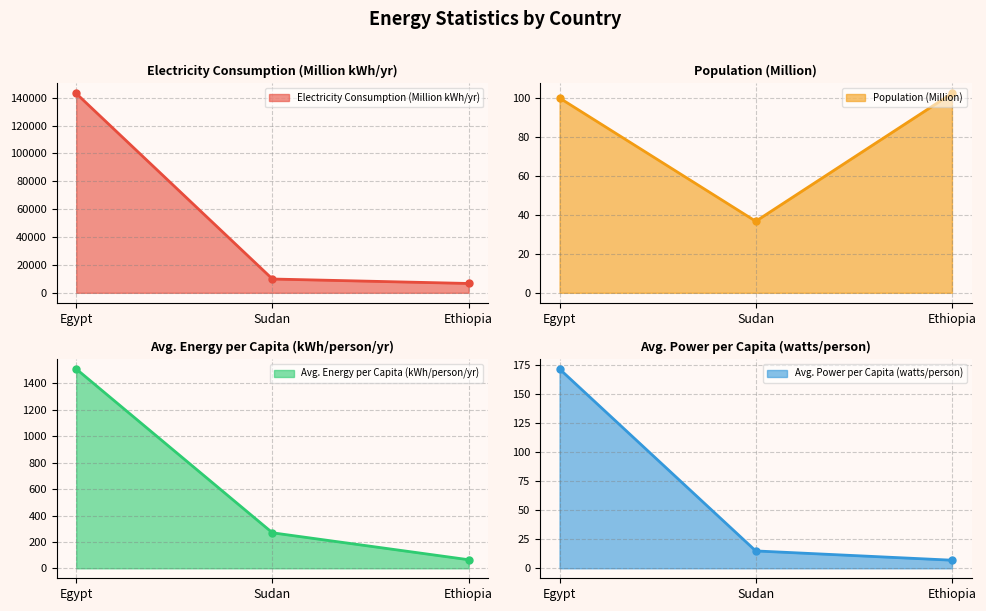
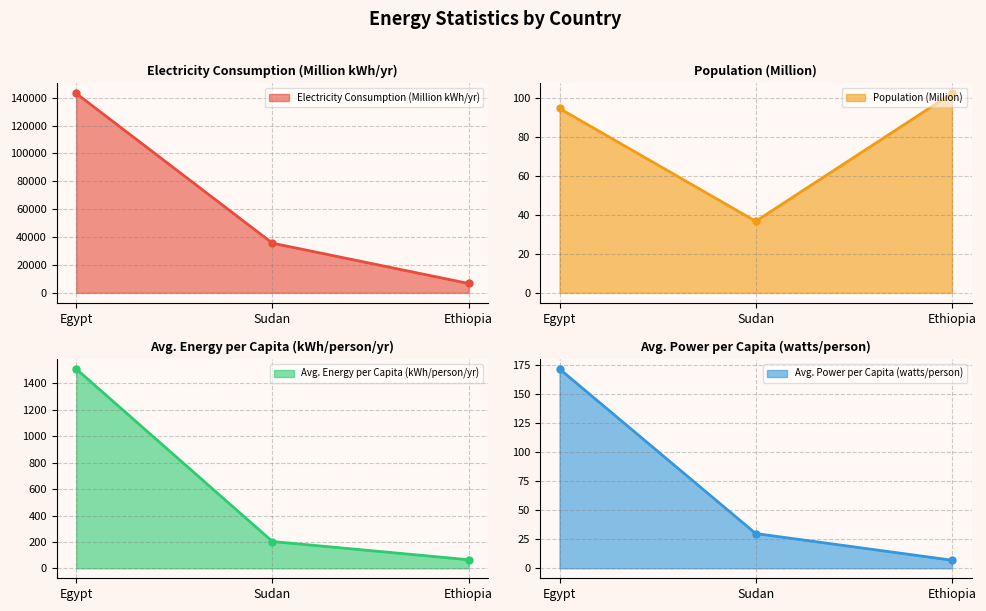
Electricity Consumption (Million kWh/yr), Sudan: 10000 -> 36000
Population (Million), Egypt: 100 -> 95
Avg. Energy per Capita (kWh/person/yr), Sudan: 270 -> 200
Avg. Power per Capita (watts/person), Sudan: 15 -> 30
